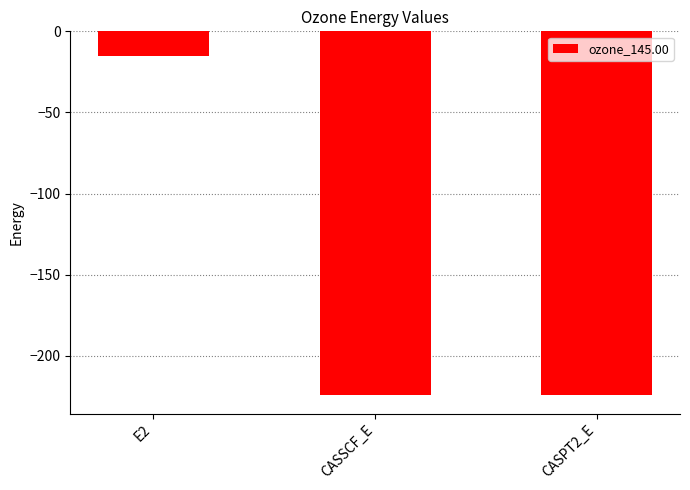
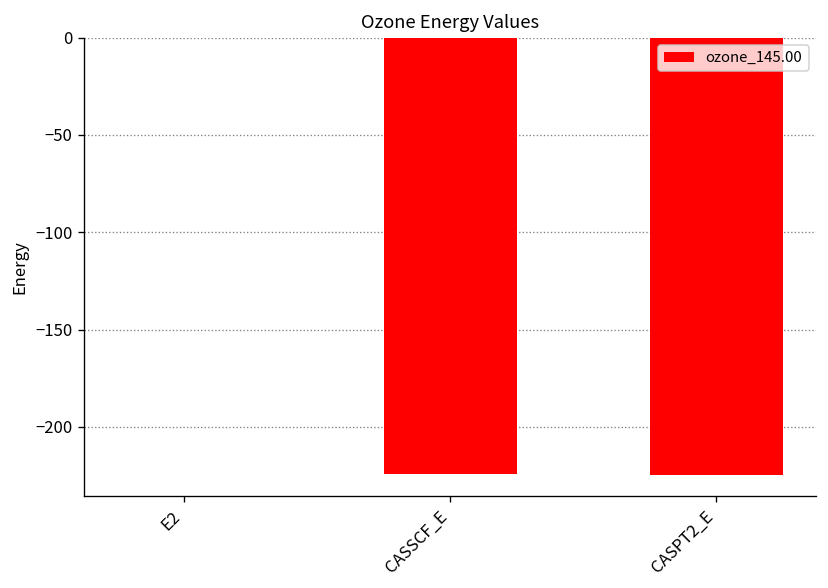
E2: -15 -> 0
